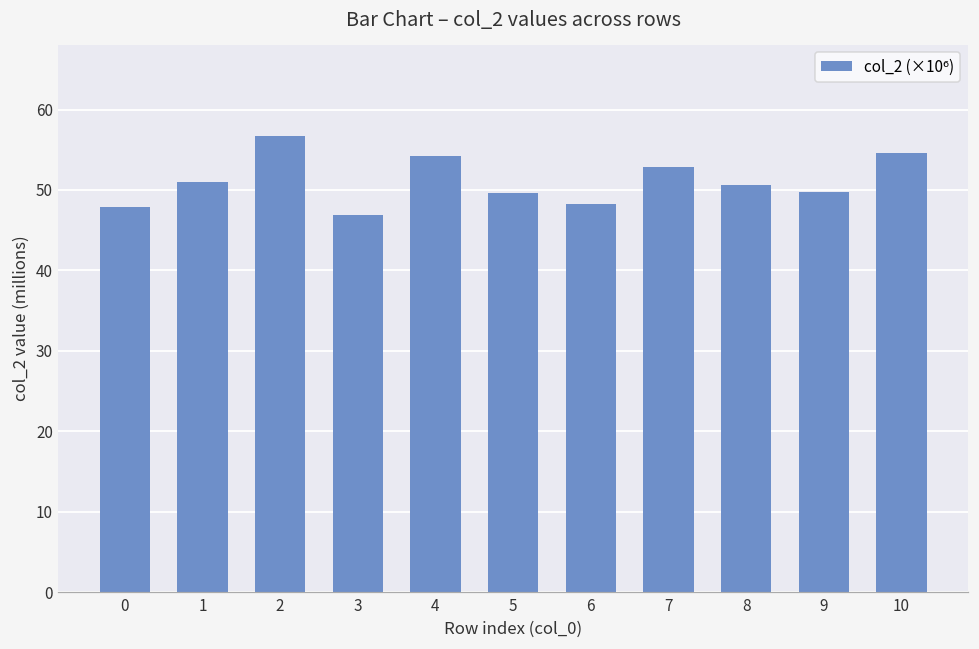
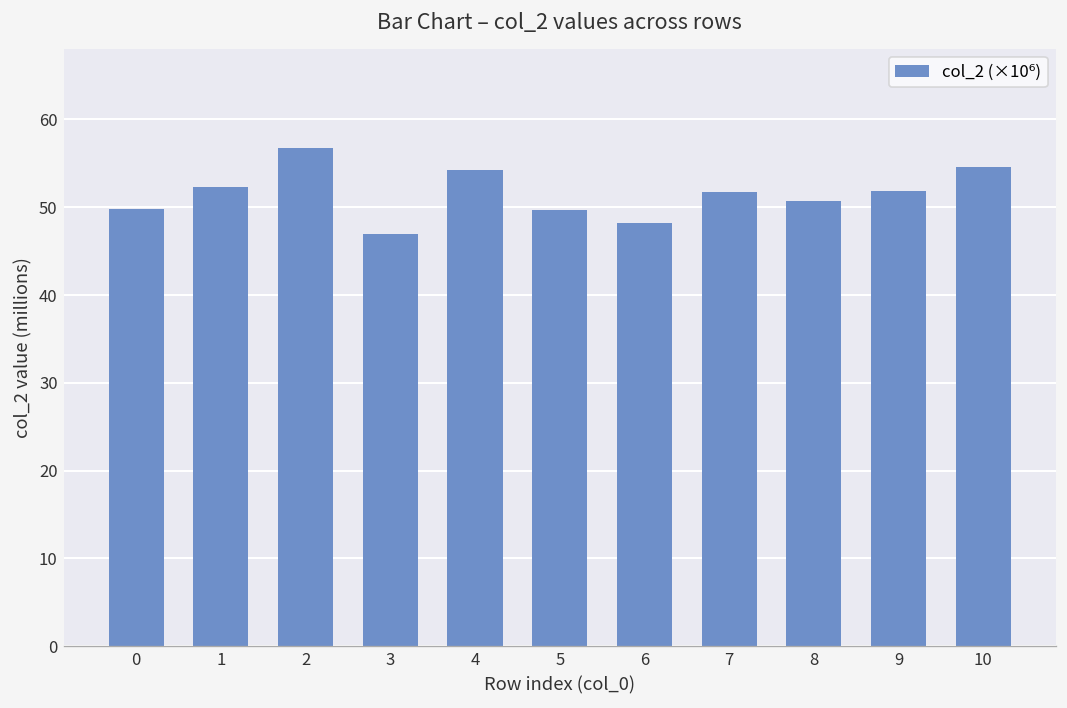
0: 48 -> 50
1: 51 -> 52
7: 53 -> 52
9: 50 -> 52
